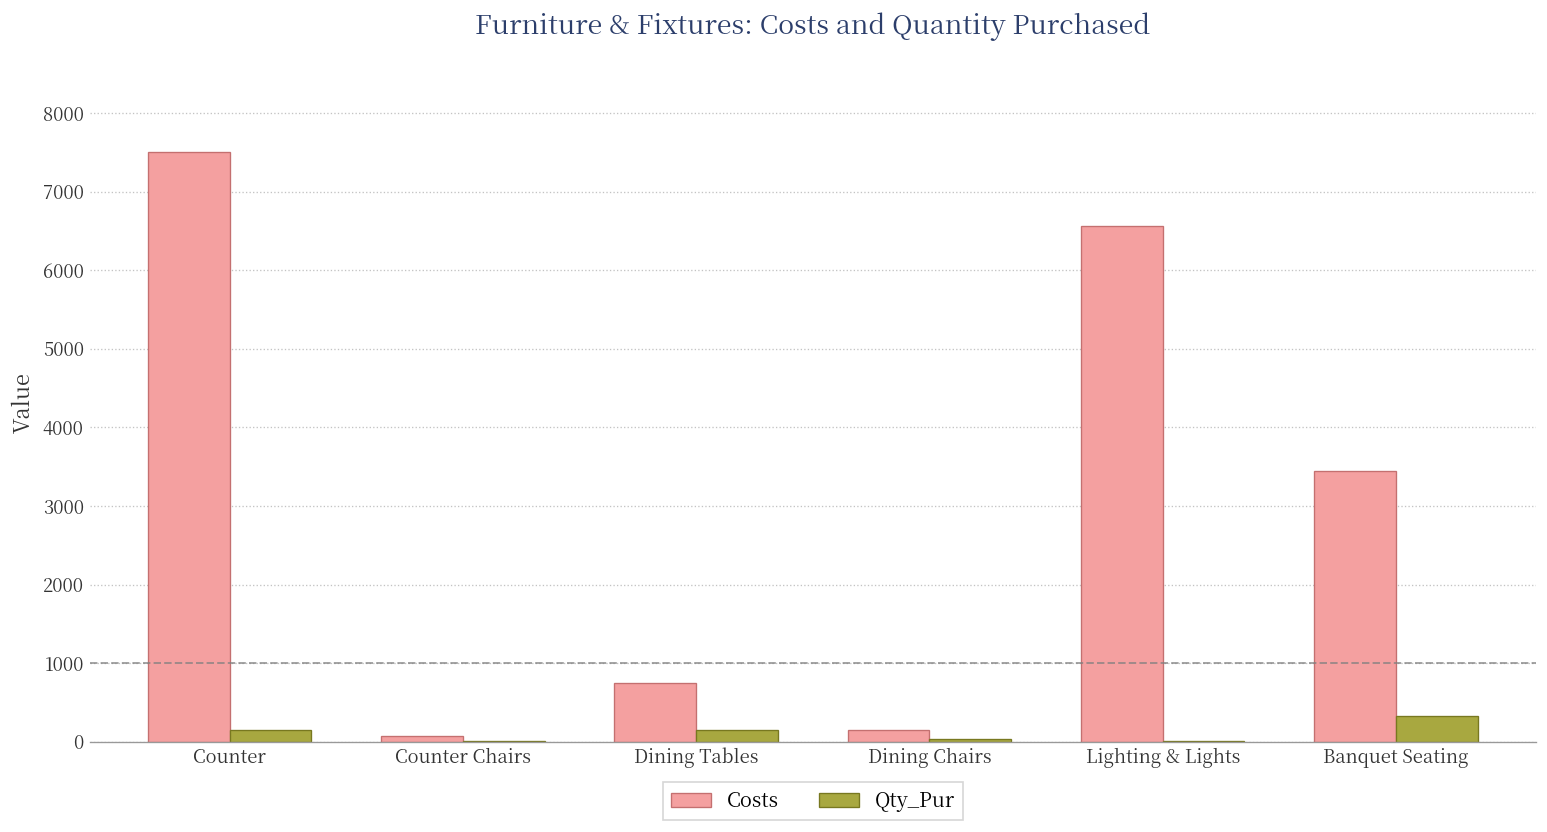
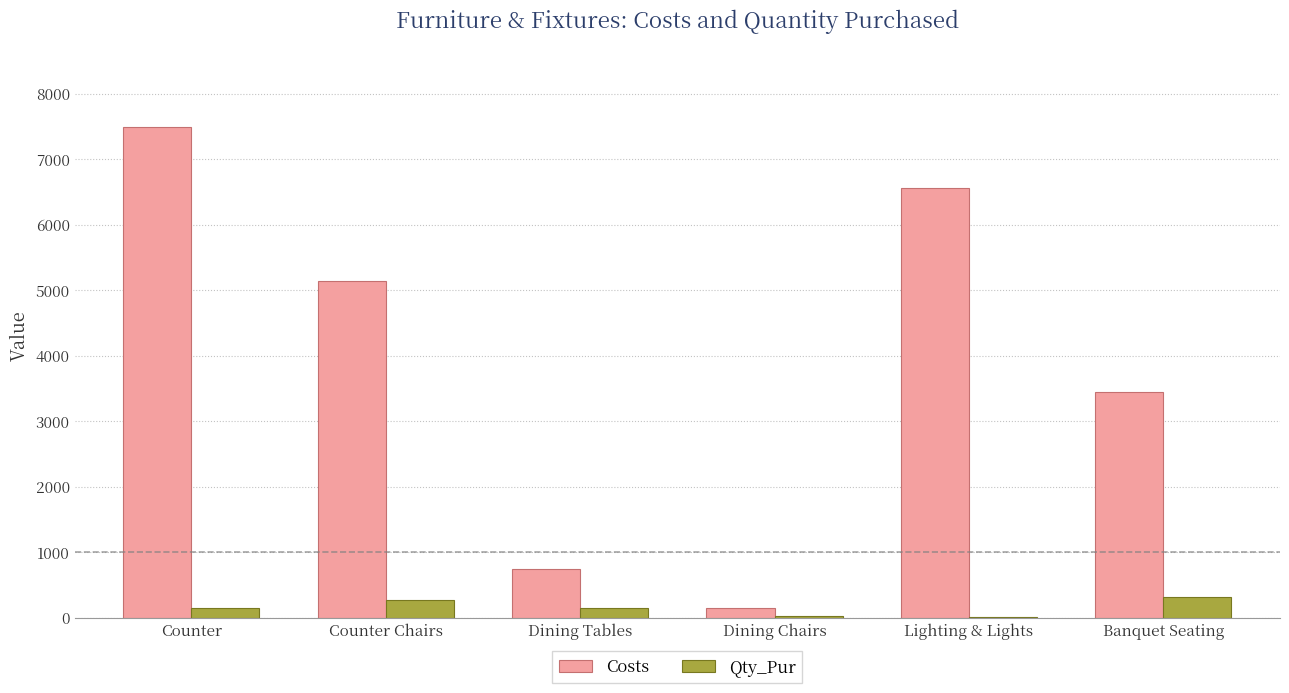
Costs, Counter Chairs: 100 -> 5100
Qty_Pur, Counter Chairs: 0 -> 300
